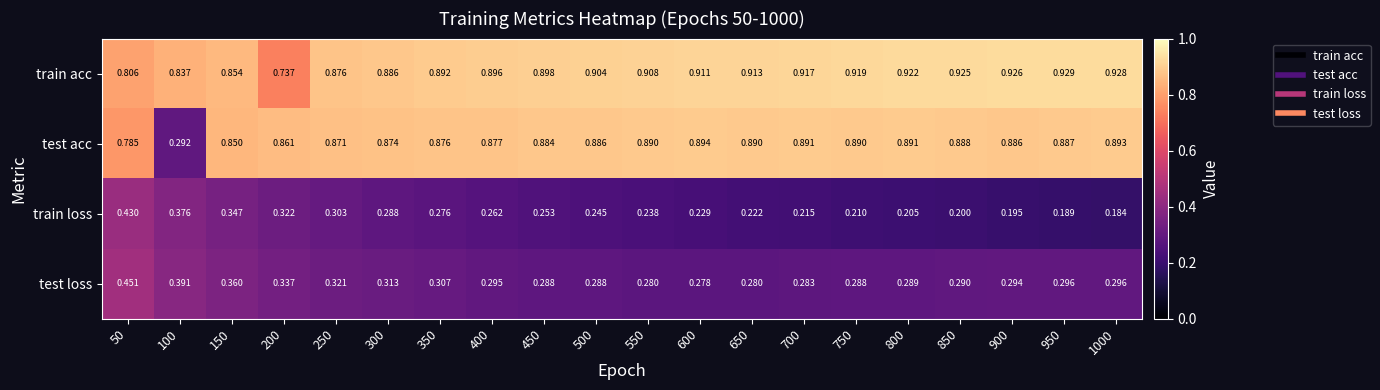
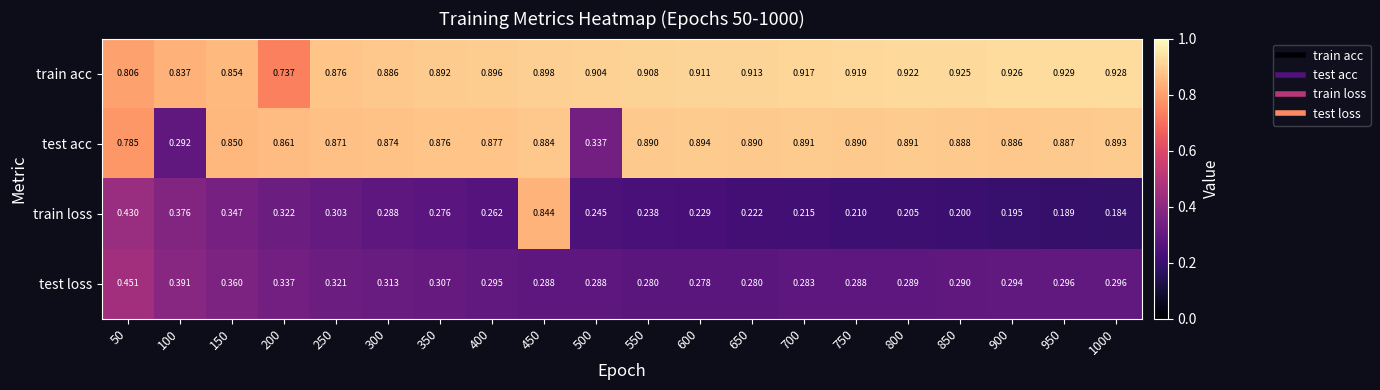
test acc, 500: 0.886 -> 0.337
train loss, 450: 0.253 -> 0.844
